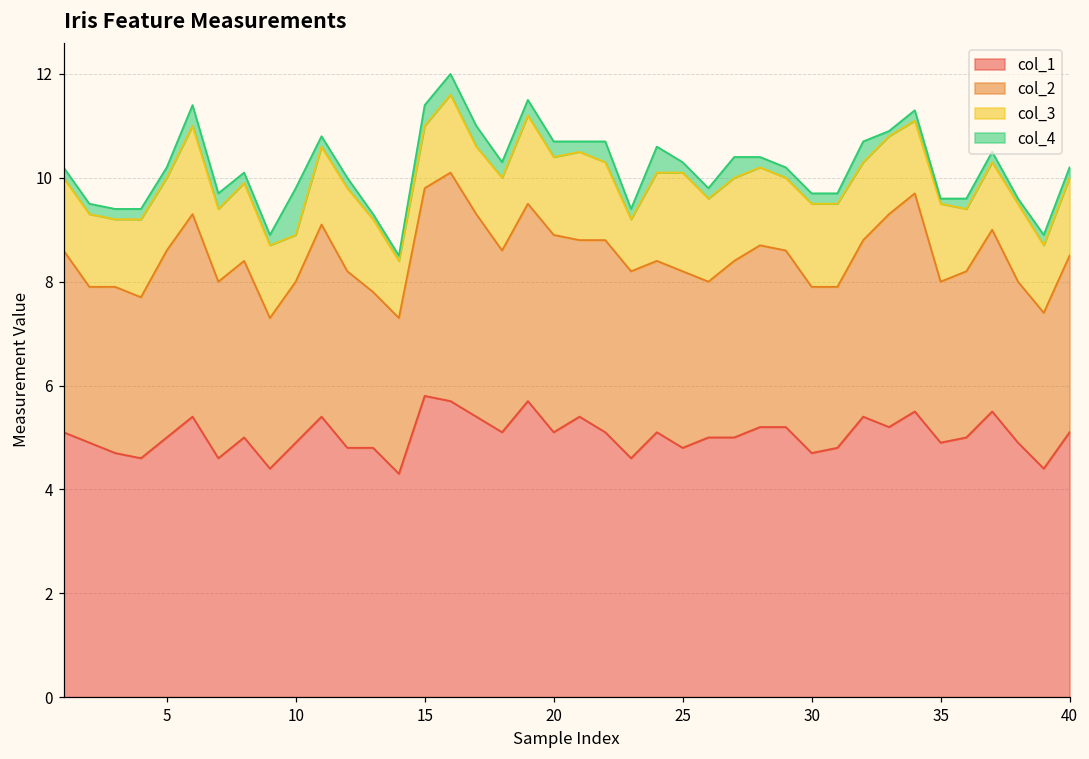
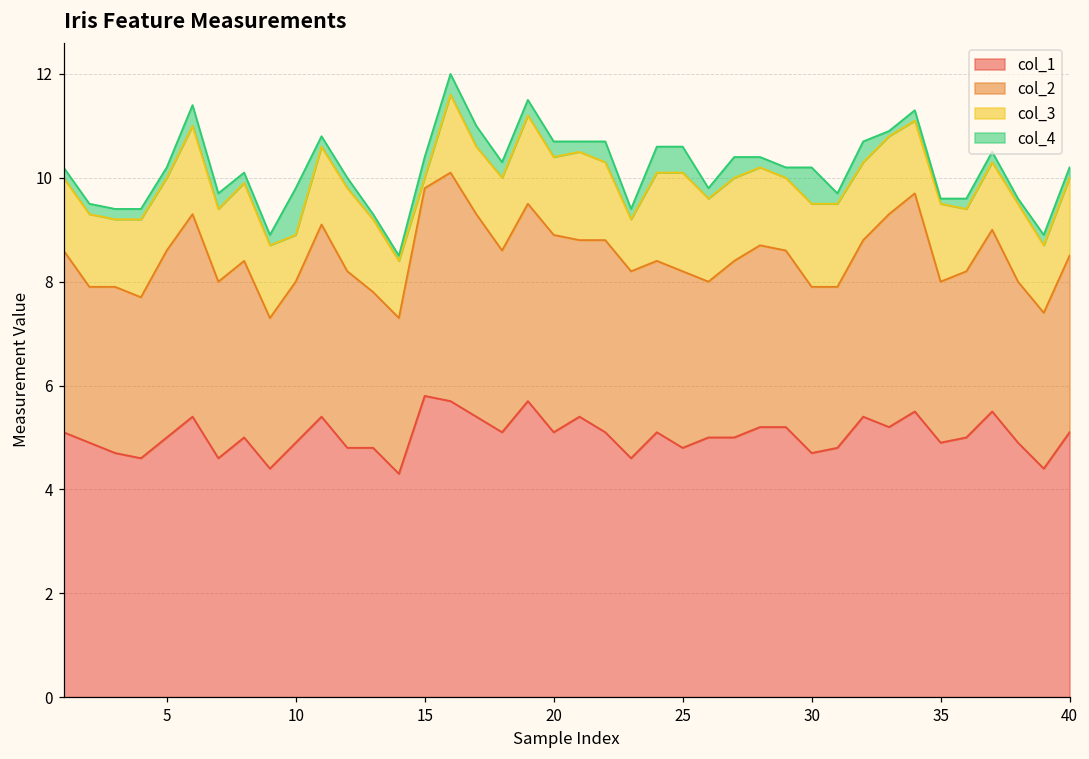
col_3, 15: 1.2 -> 0.2
col_4, 25: 0.2 -> 0.5
col_4, 30: 0.2 -> 0.7
